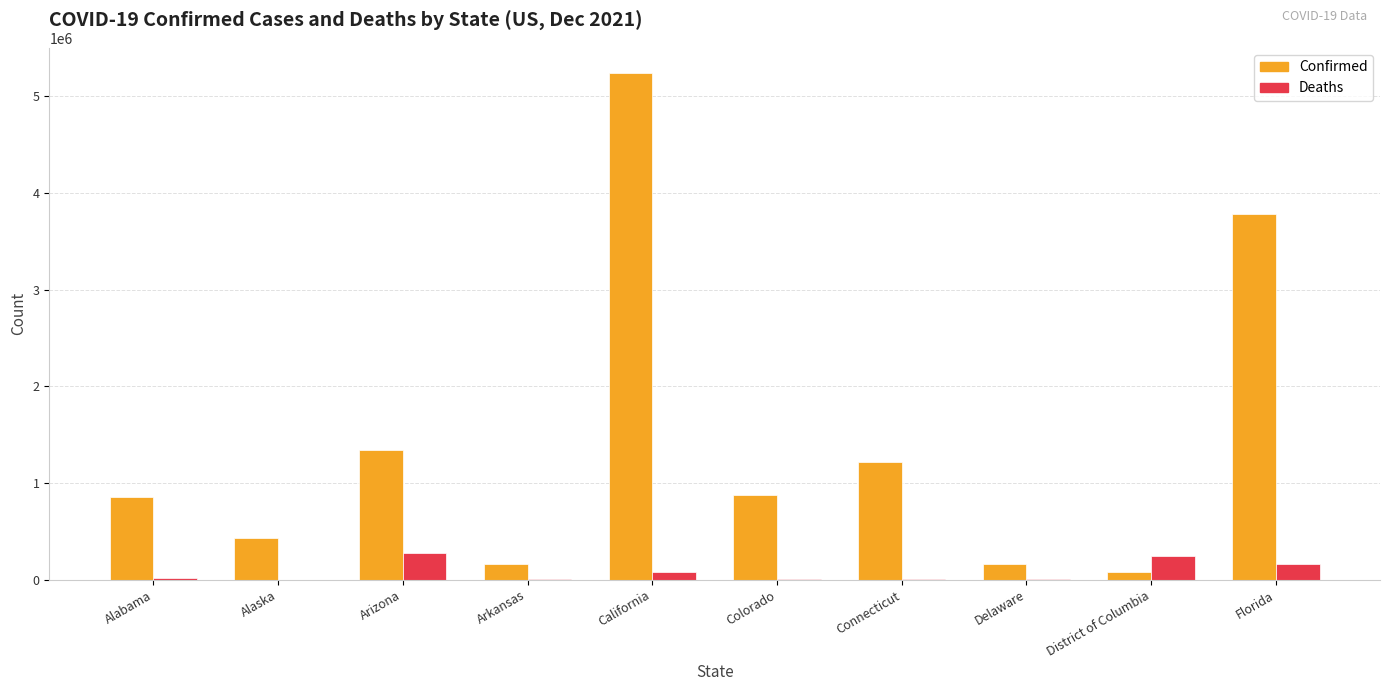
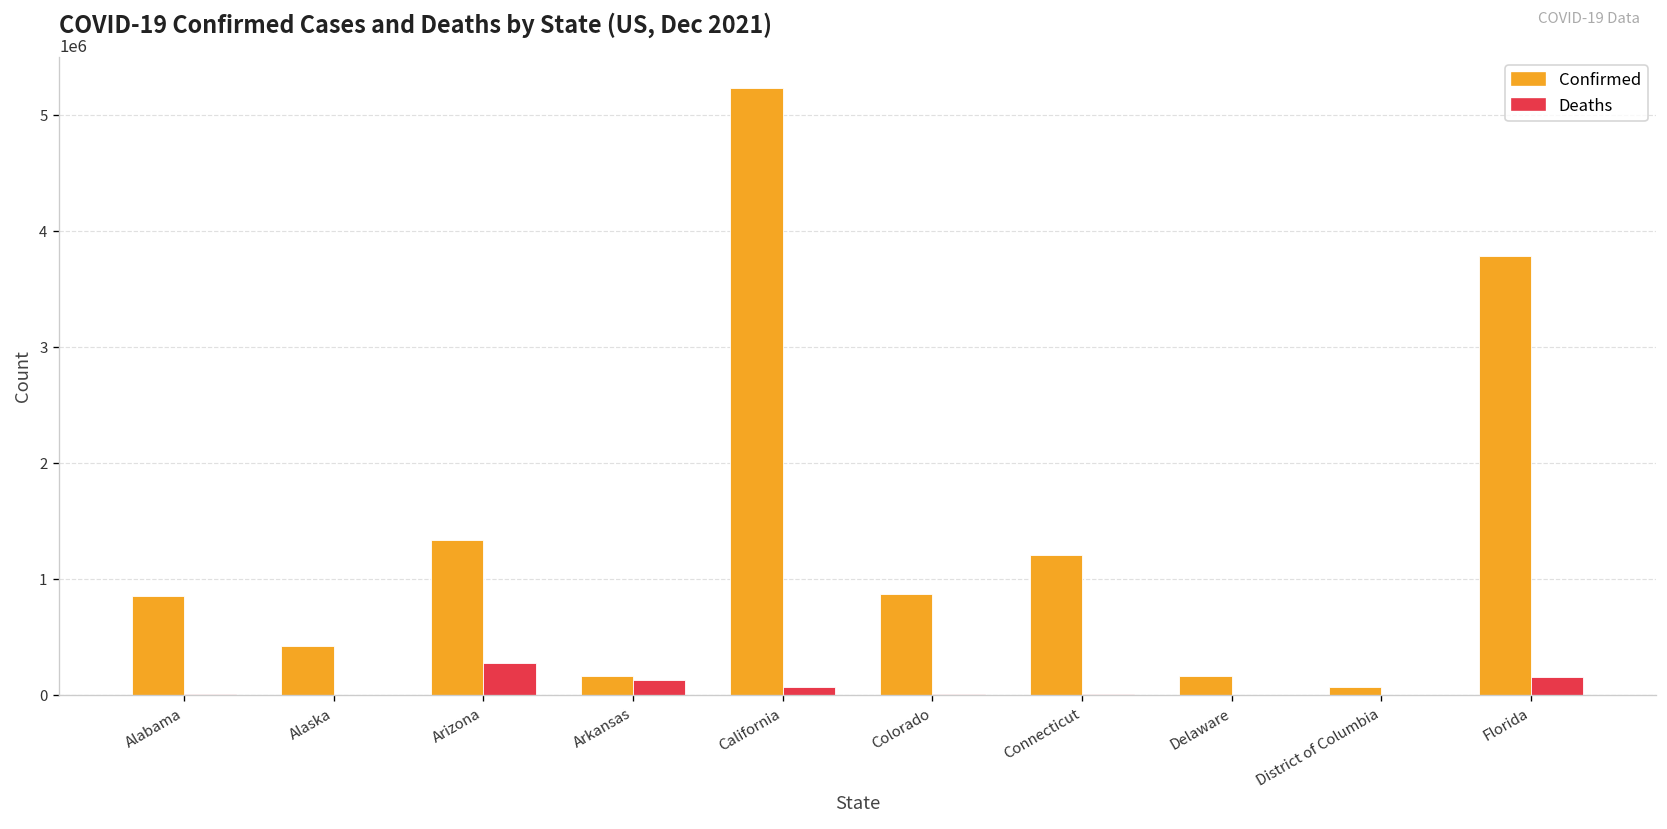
Deaths, Arkansas: 0 -> 100000
Deaths, District of Columbia: 200000 -> 0
